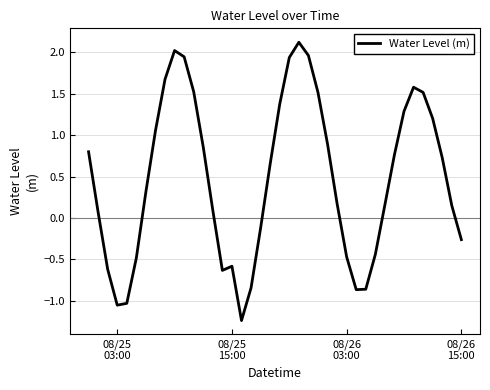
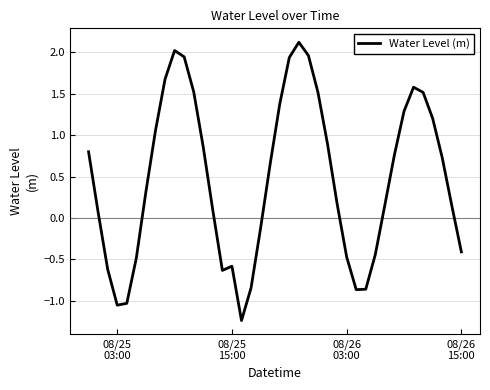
08/26 15:00: -0.3 -> -0.4
